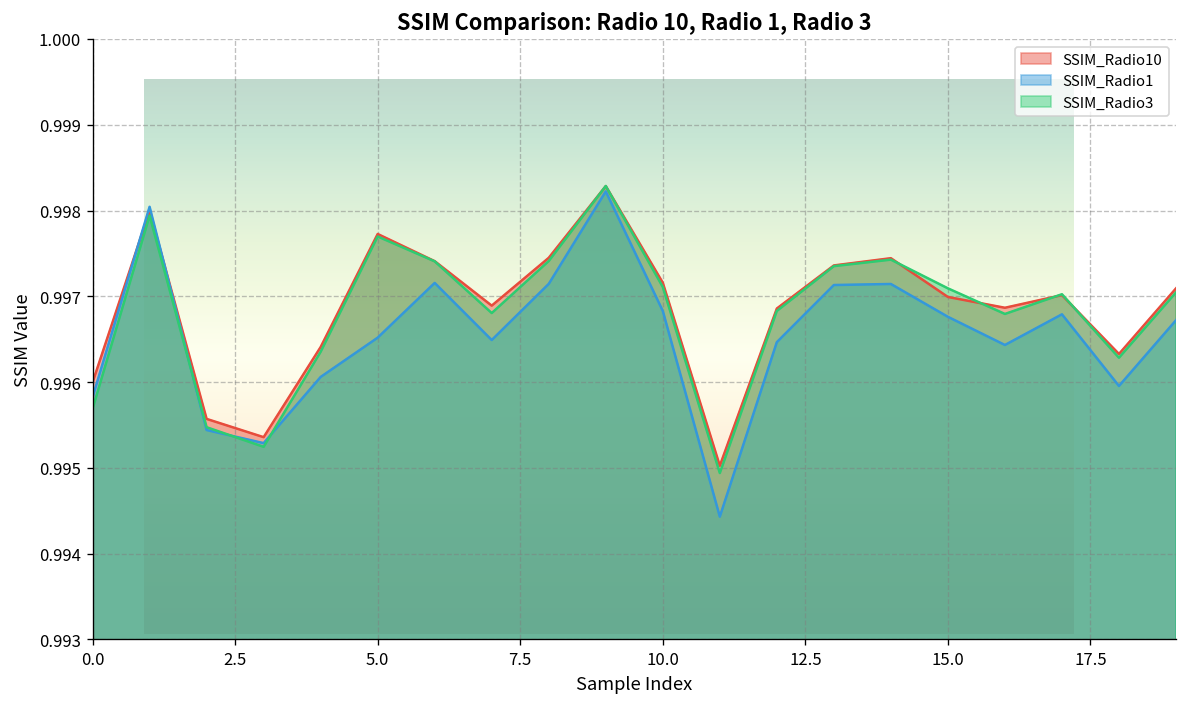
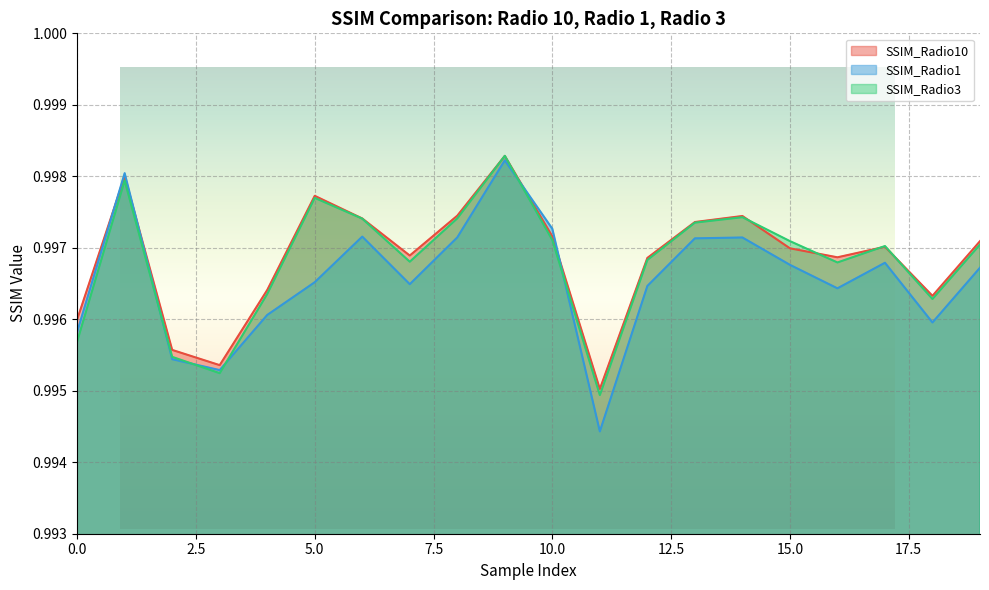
SSIM Comparison: Radio 10, Radio 1, Radio 3, SSIM_Radio1, 10.0: 0.9968 -> 0.9973
